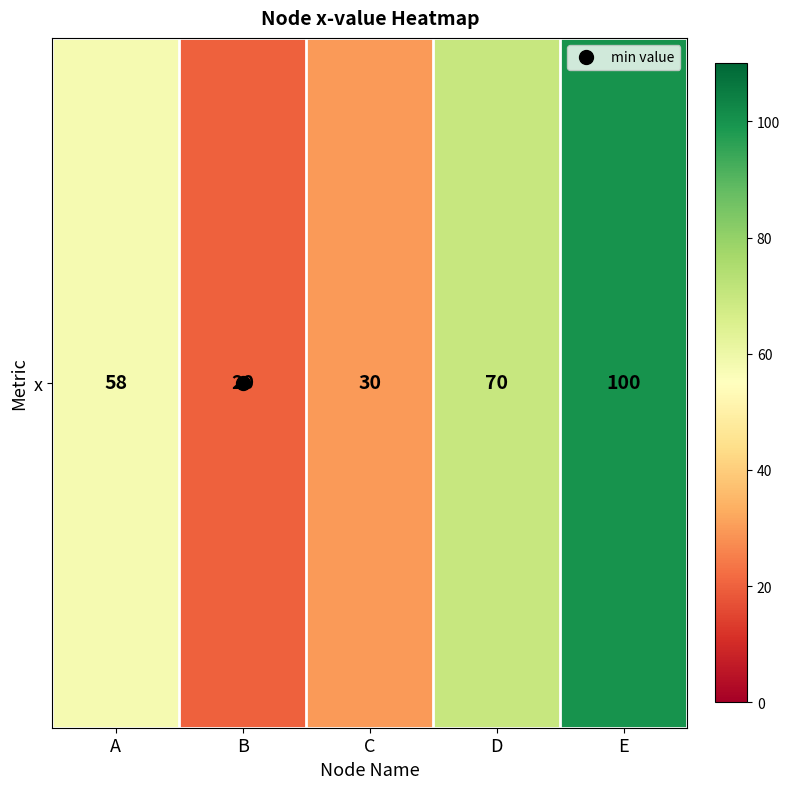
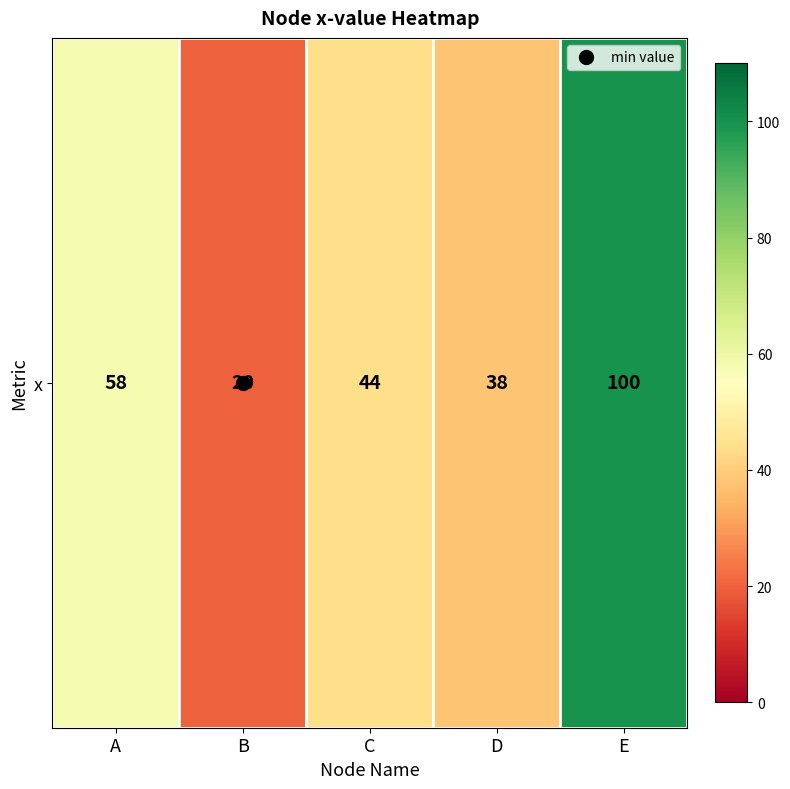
x, C: 30 -> 44
x, D: 70 -> 38
